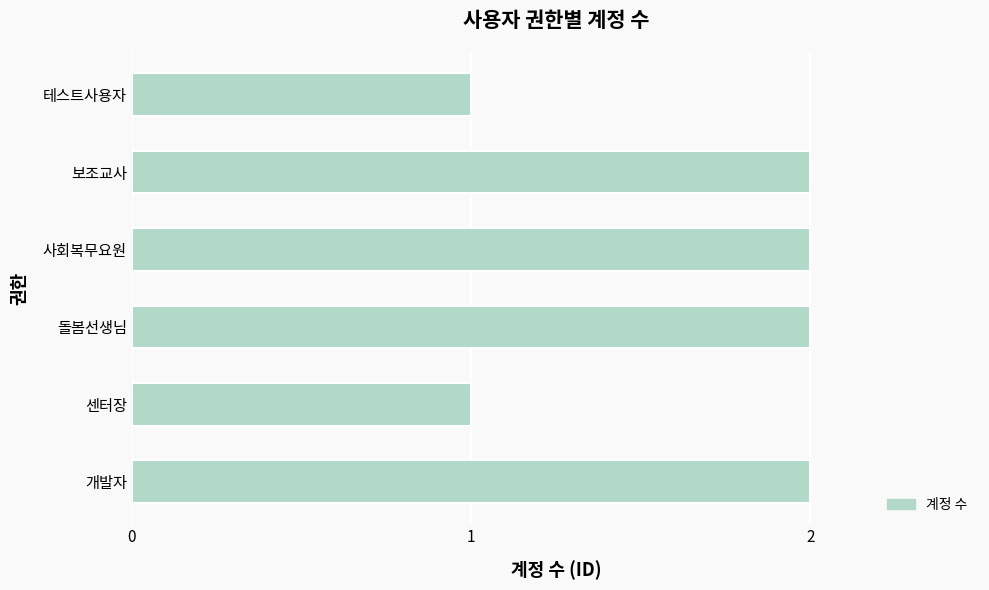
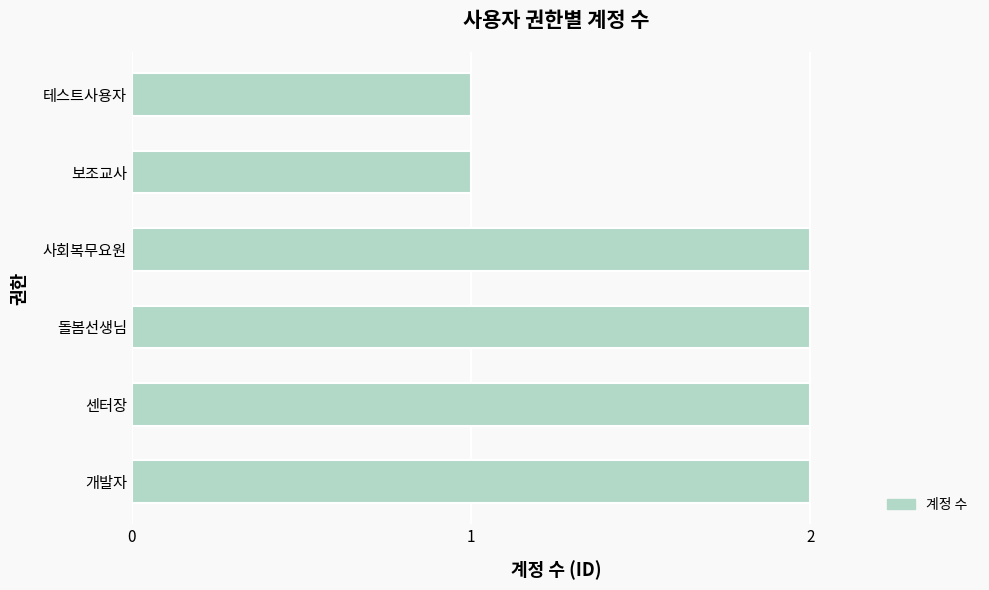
보조교사: 2 -> 1
센터장: 1 -> 2
